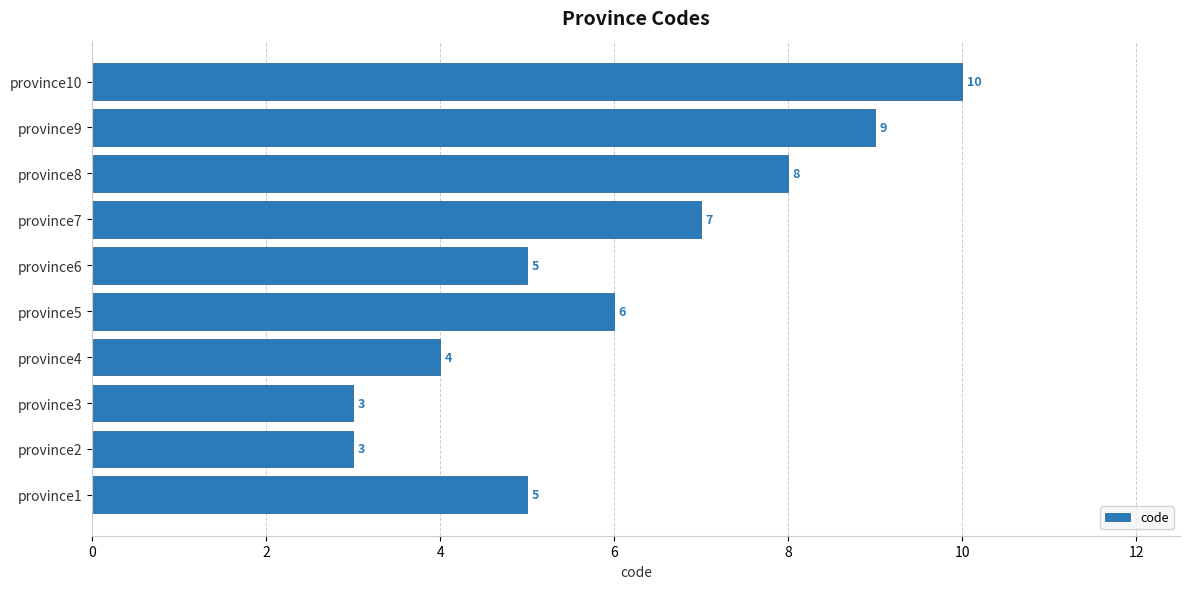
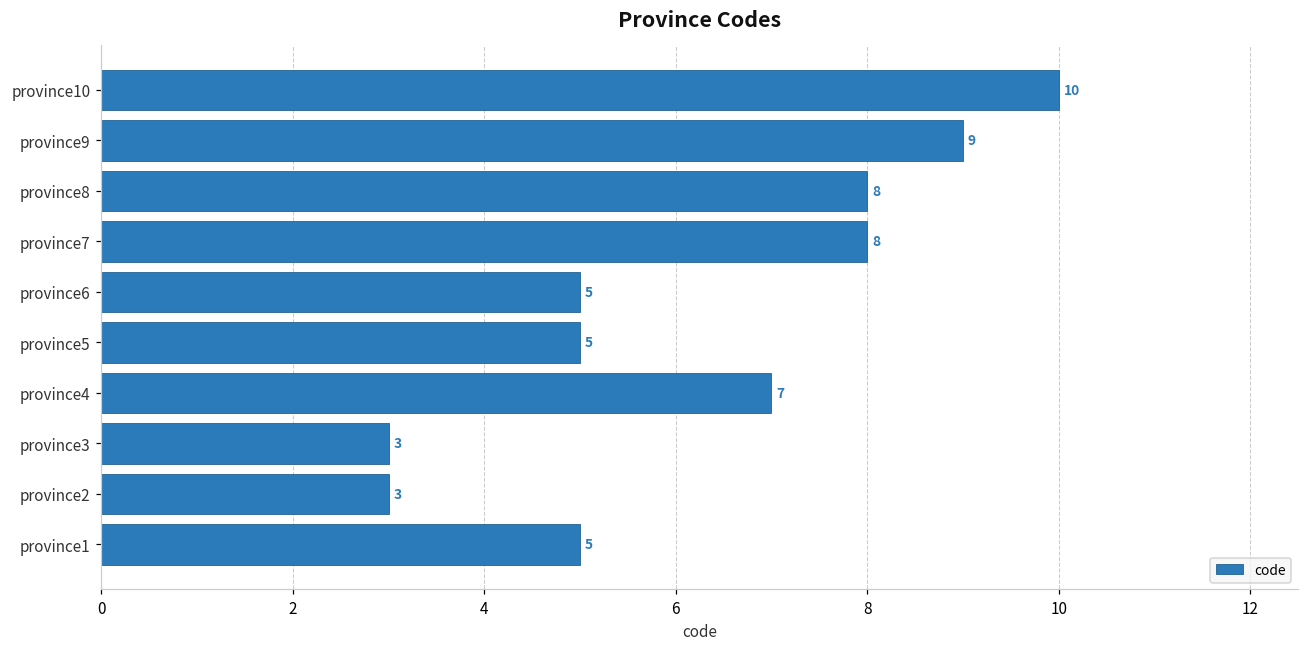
province7: 7 -> 8
province5: 6 -> 5
province4: 4 -> 7
